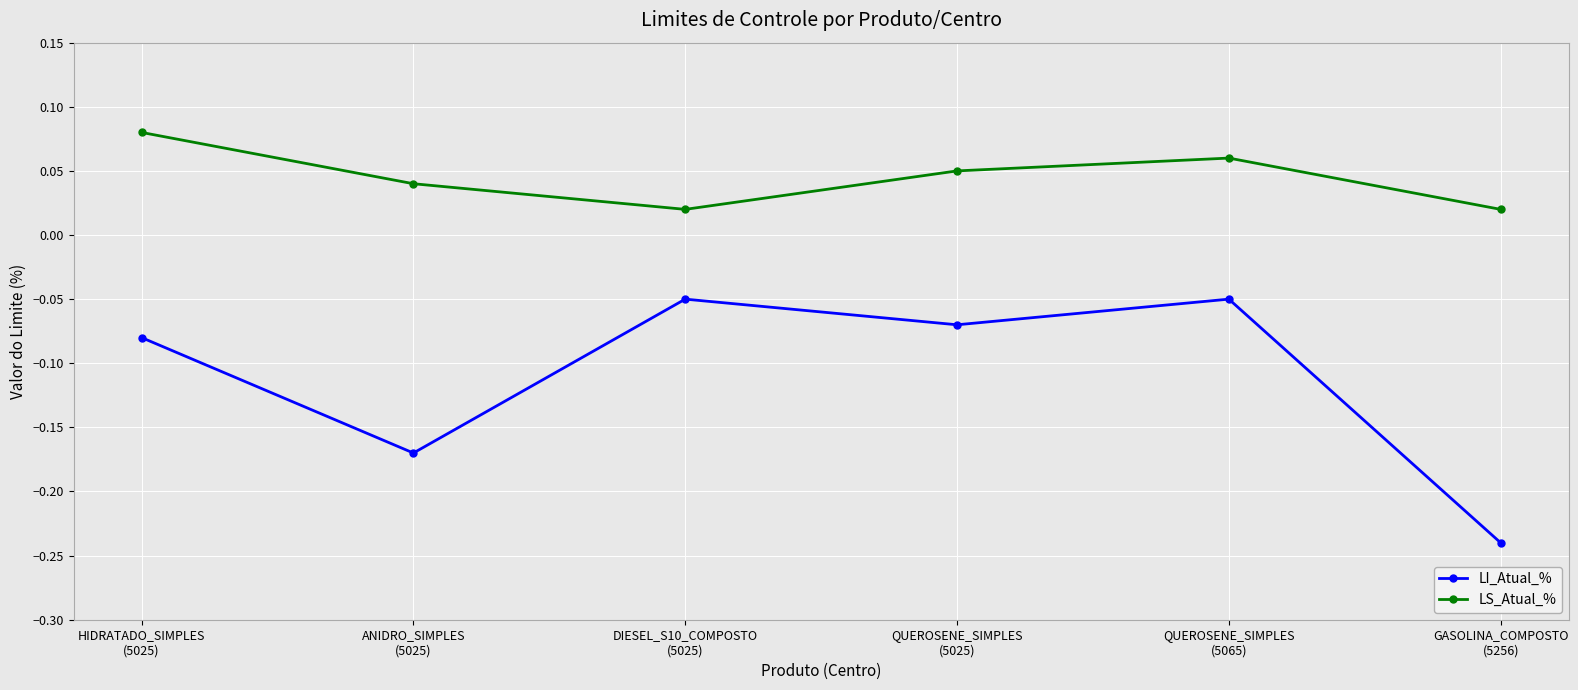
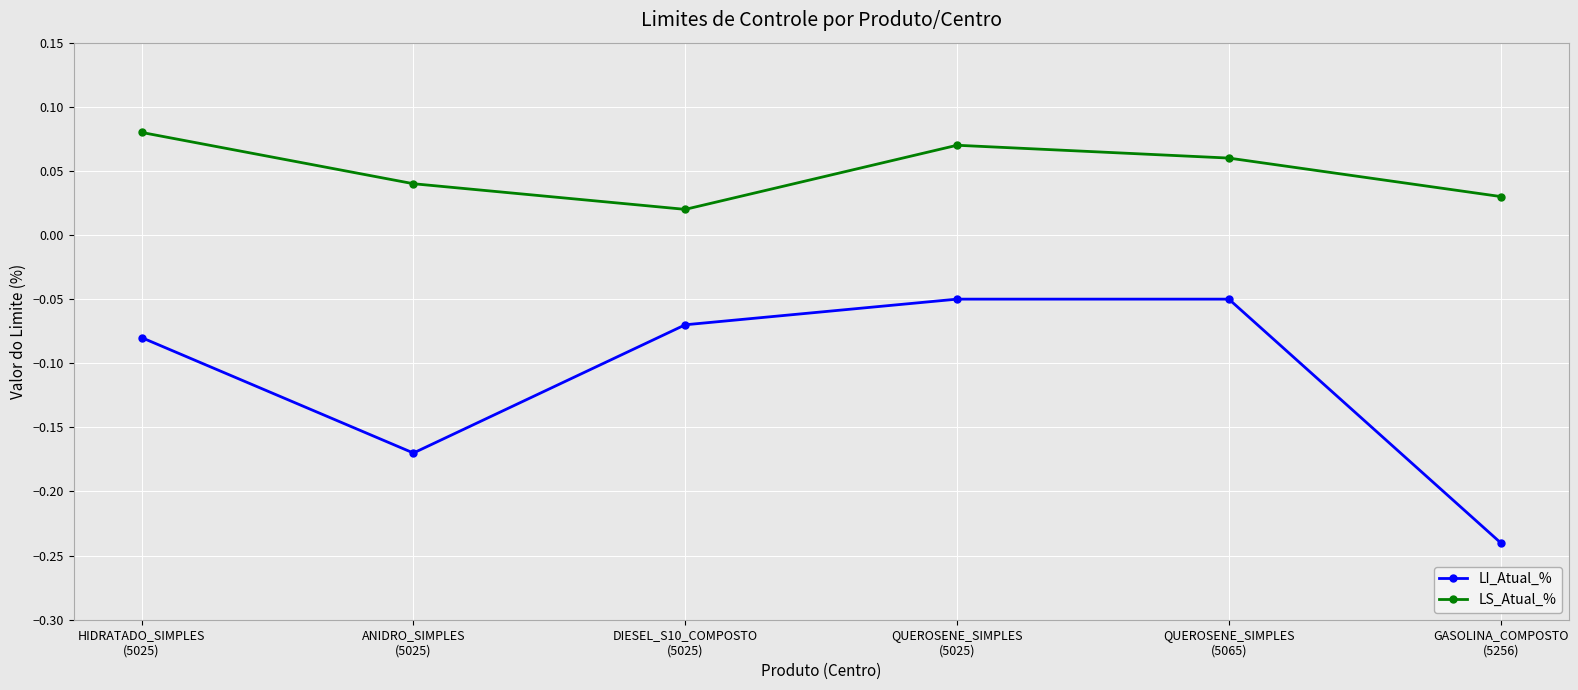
LI_Atual_%, DIESEL_S10_COMPOSTO (5025): -0.05 -> -0.07
LI_Atual_%, QUEROSENE_SIMPLES (5025): -0.07 -> -0.05
LS_Atual_%, QUEROSENE_SIMPLES (5025): 0.05 -> 0.07
LS_Atual_%, GASOLINA_COMPOSTO (5256): 0.02 -> 0.03
